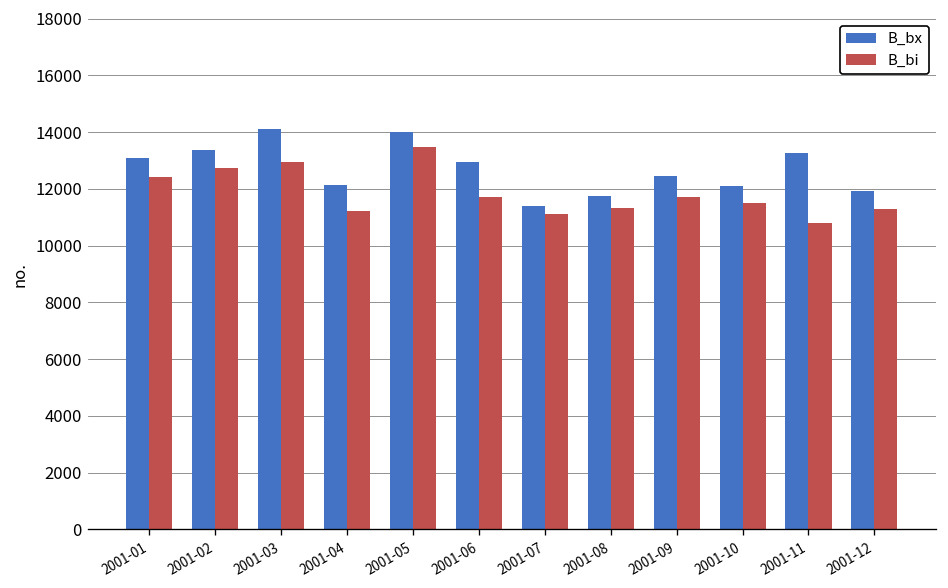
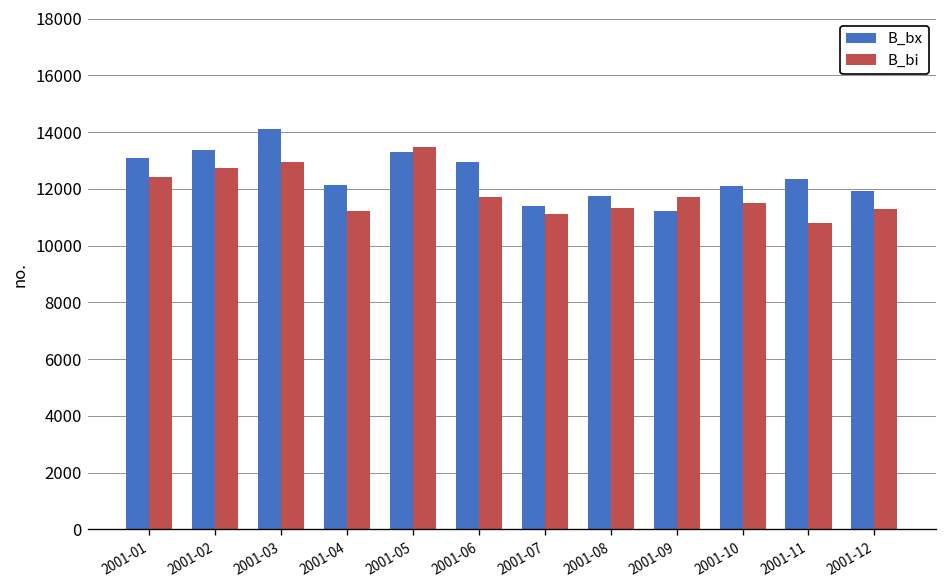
B_bx, 2001-05: 14000 -> 13300
B_bx, 2001-09: 12400 -> 11200
B_bx, 2001-11: 13300 -> 12300
